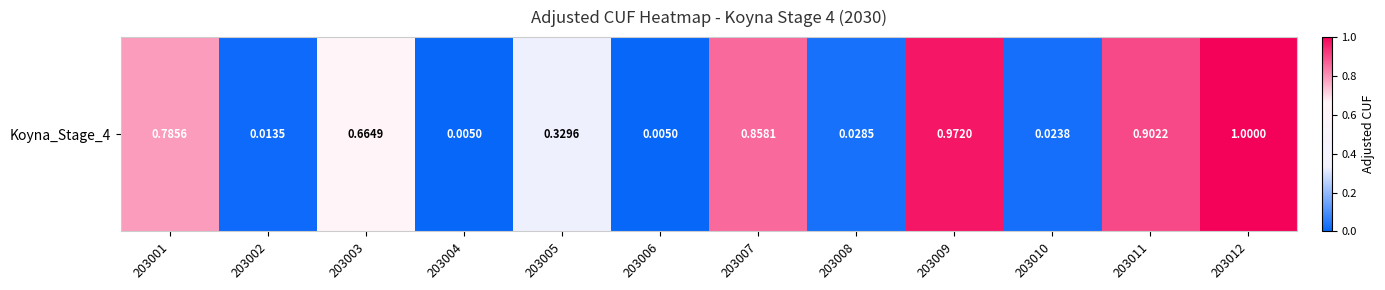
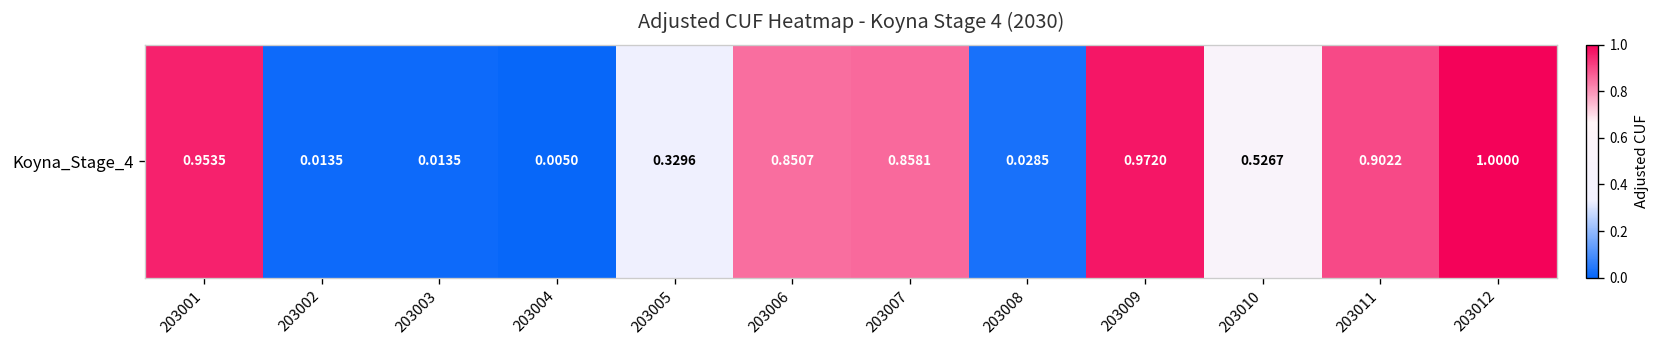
Koyna_Stage_4, 203001: 0.7856 -> 0.9535
Koyna_Stage_4, 203003: 0.6649 -> 0.0135
Koyna_Stage_4, 203006: 0.0050 -> 0.8507
Koyna_Stage_4, 203010: 0.0238 -> 0.5267
